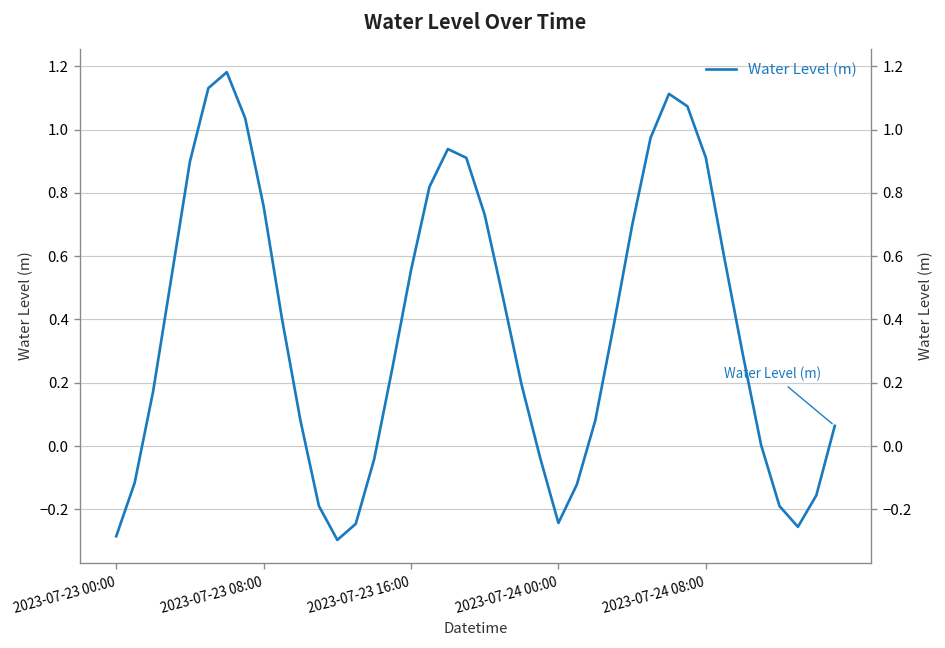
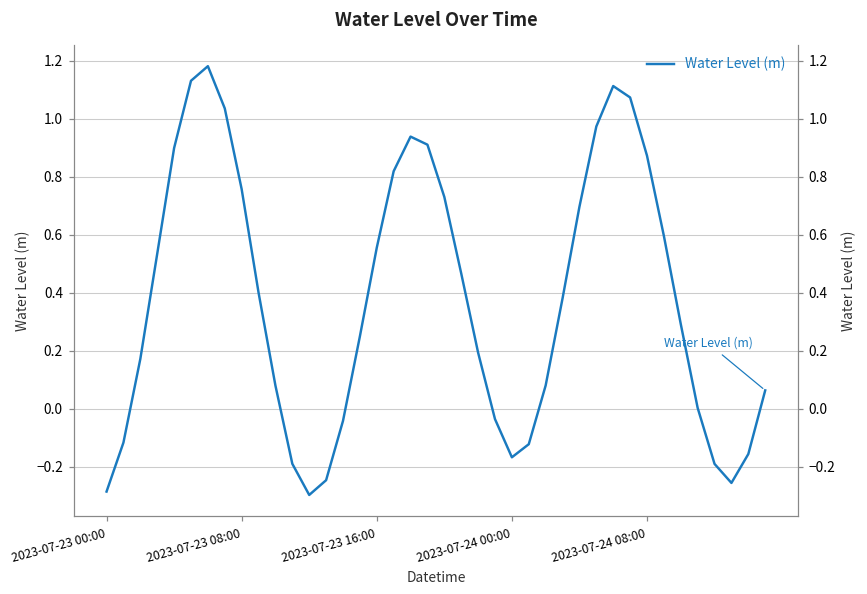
2023-07-24 00:00: -0.24 -> -0.17
2023-07-24 08:00: 0.91 -> 0.87
